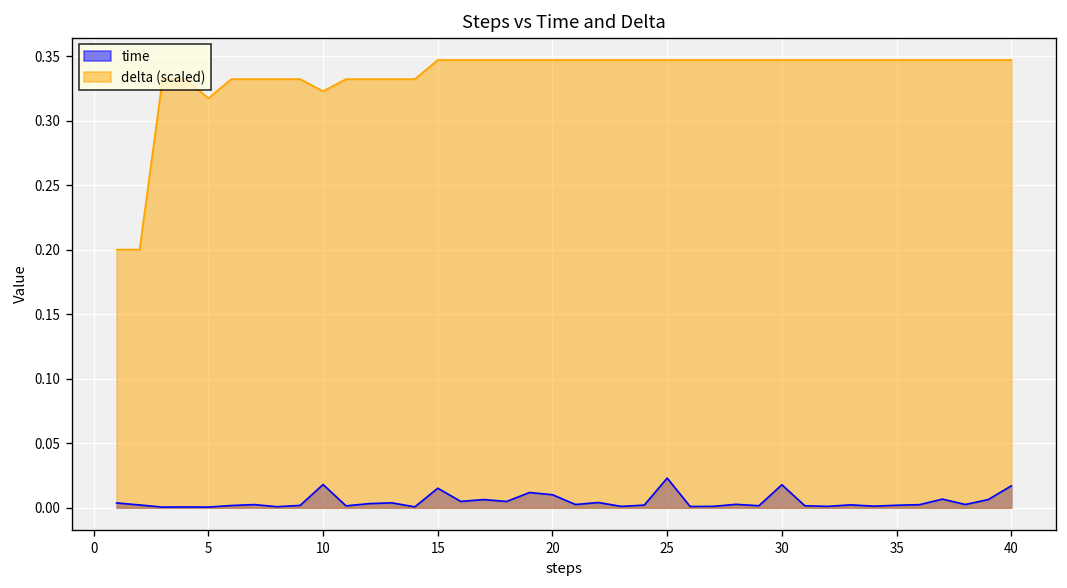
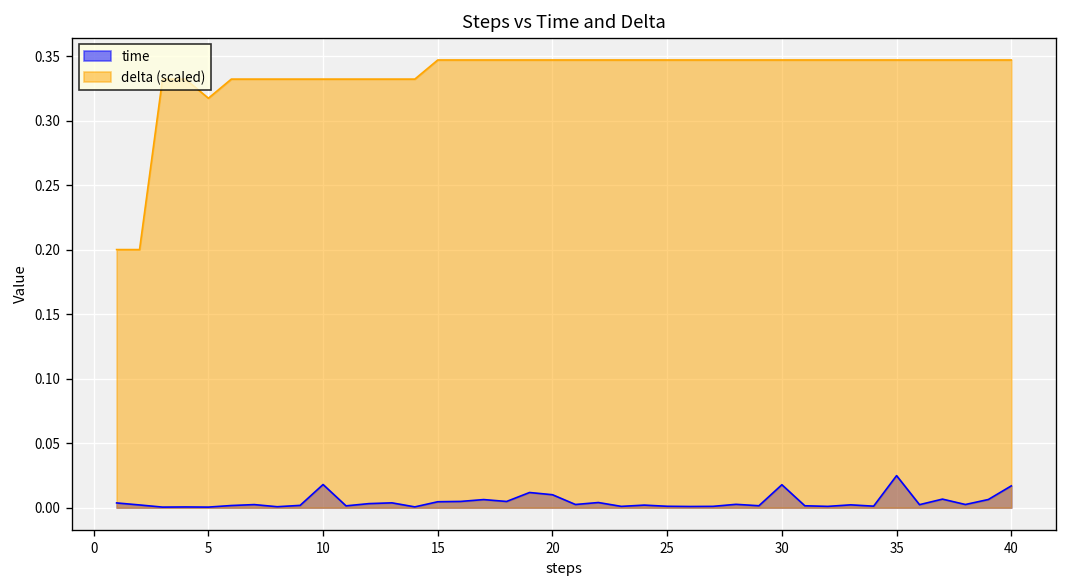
delta (scaled), 10: 0.323 -> 0.332
time, 15: 0.015 -> 0.005
time, 25: 0.023 -> 0.001
time, 35: 0.002 -> 0.025
